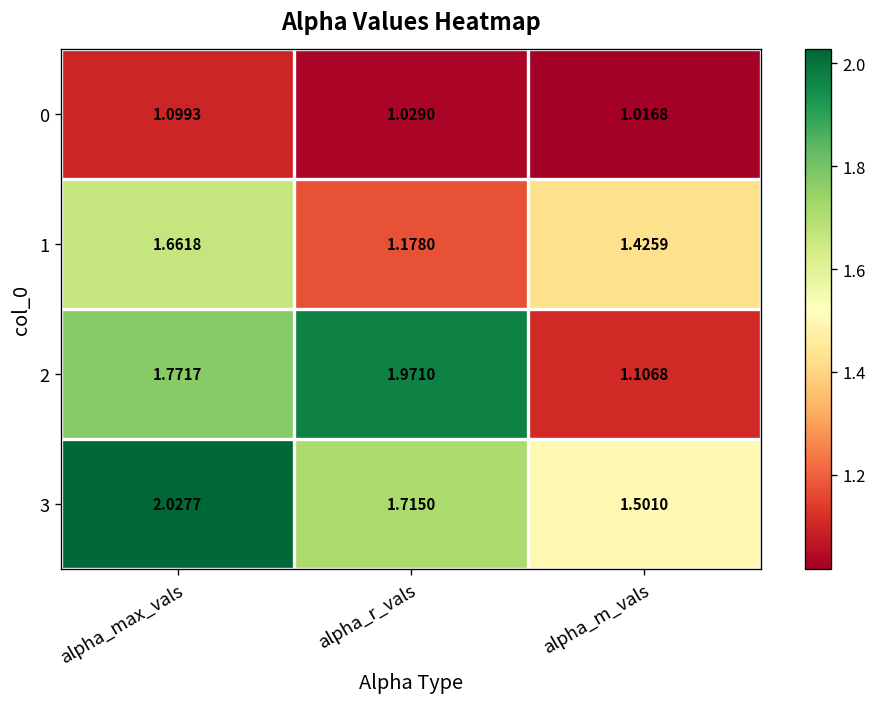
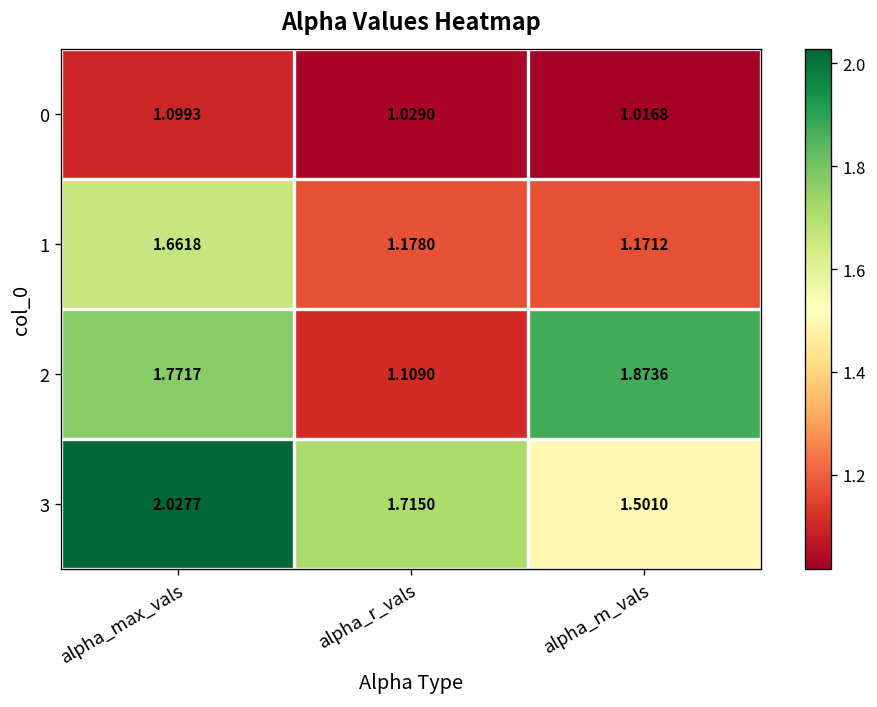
1, alpha_m_vals: 1.4259 -> 1.1712
2, alpha_r_vals: 1.9710 -> 1.1090
2, alpha_m_vals: 1.1068 -> 1.8736
